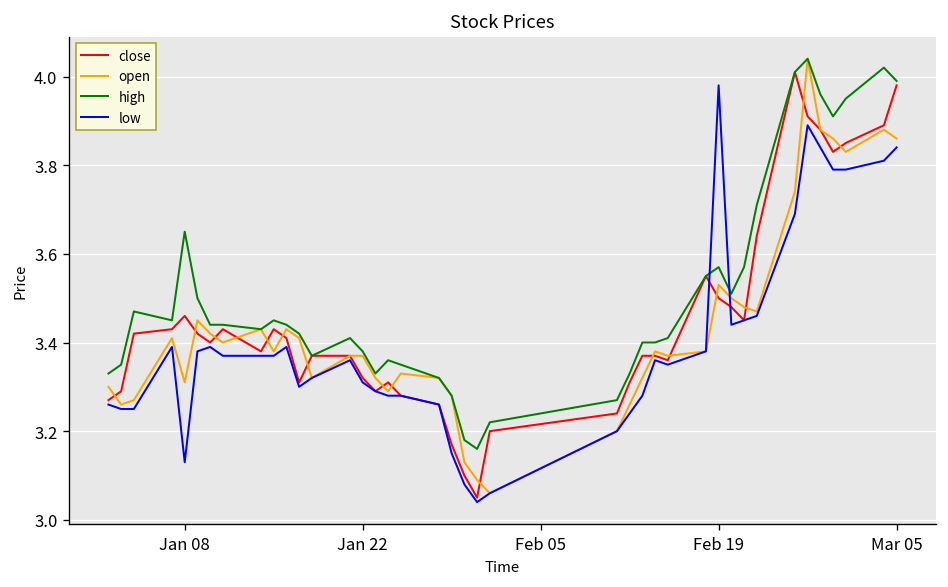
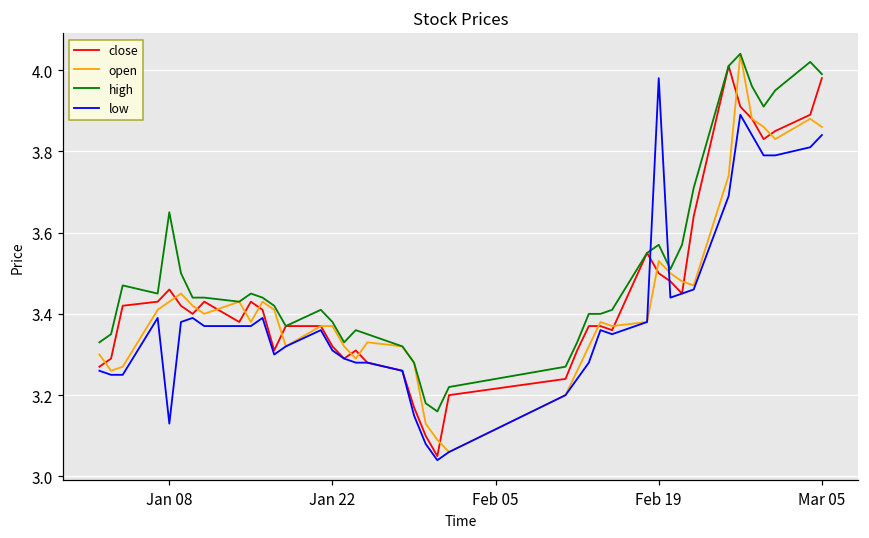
open, Jan 08: 3.31 -> 3.43
